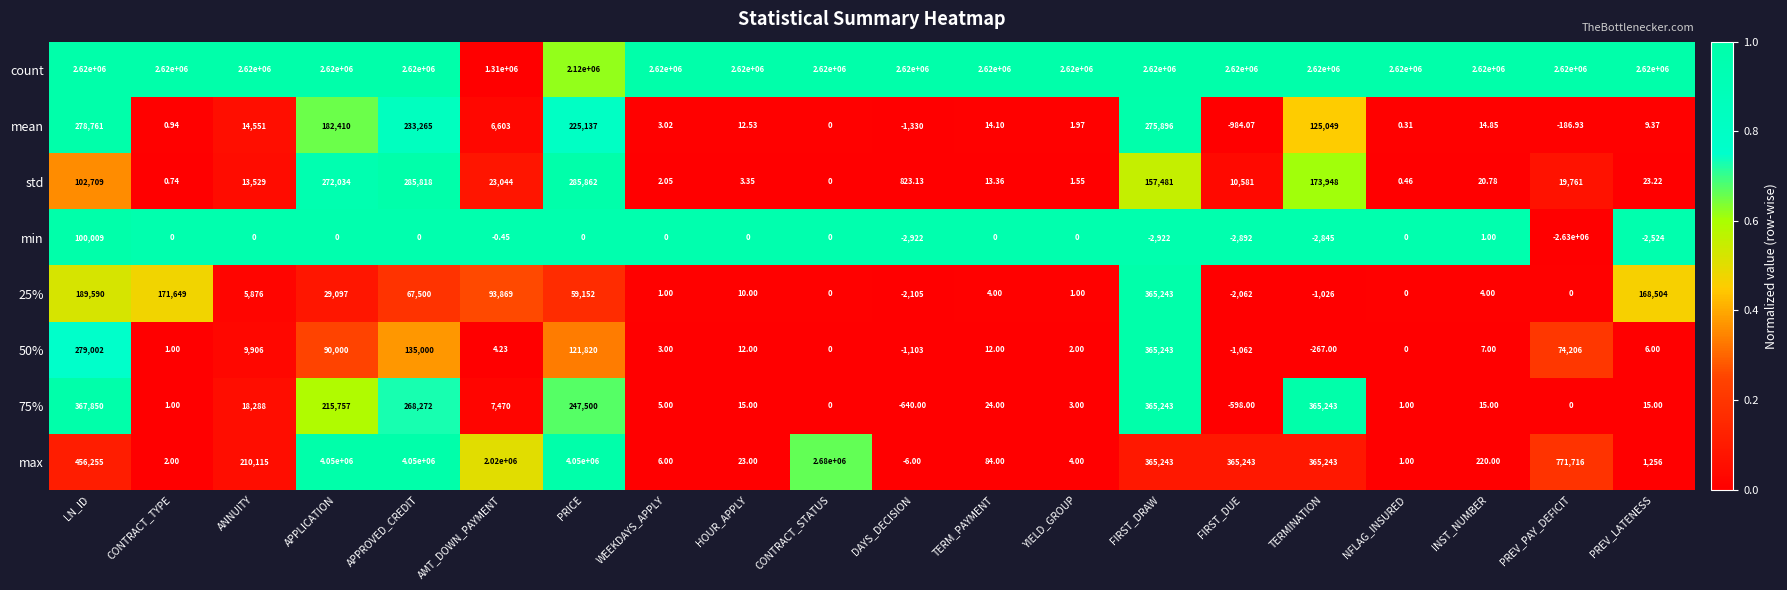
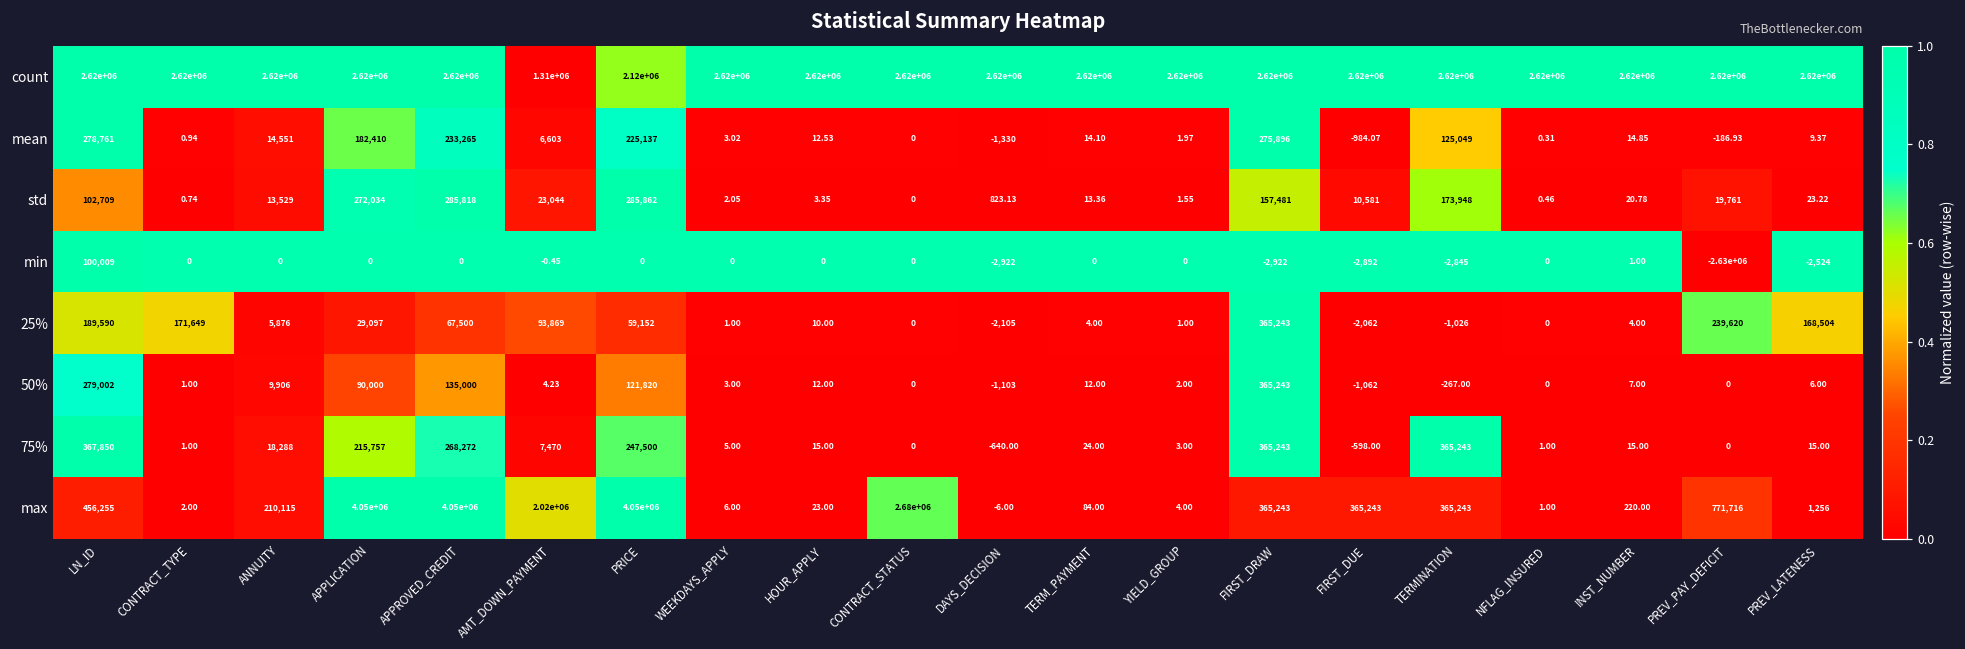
25%, PREV_PAY_DEFICIT: 0 -> 239,620
50%, PREV_PAY_DEFICIT: 74,206 -> 0
